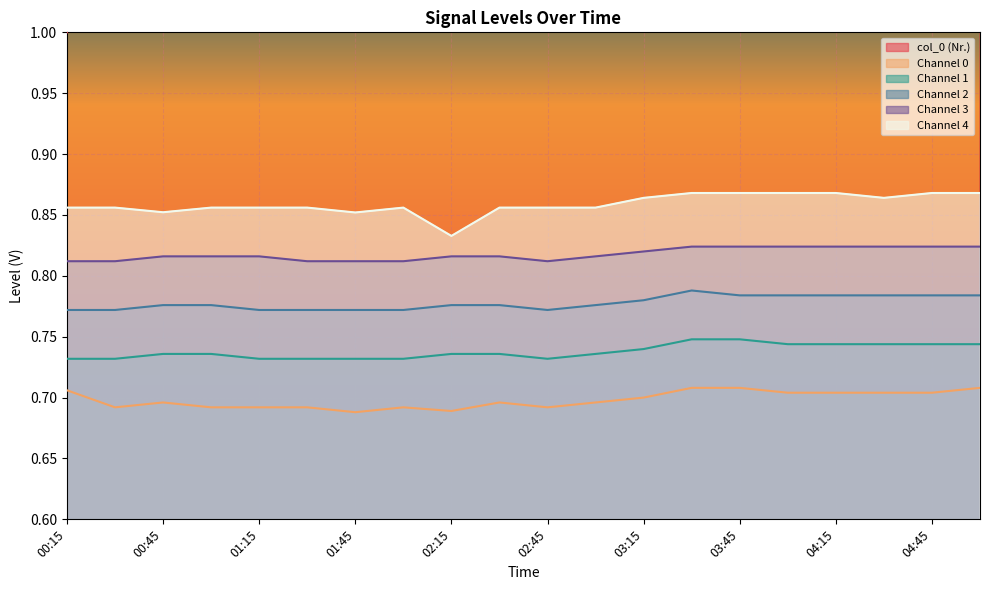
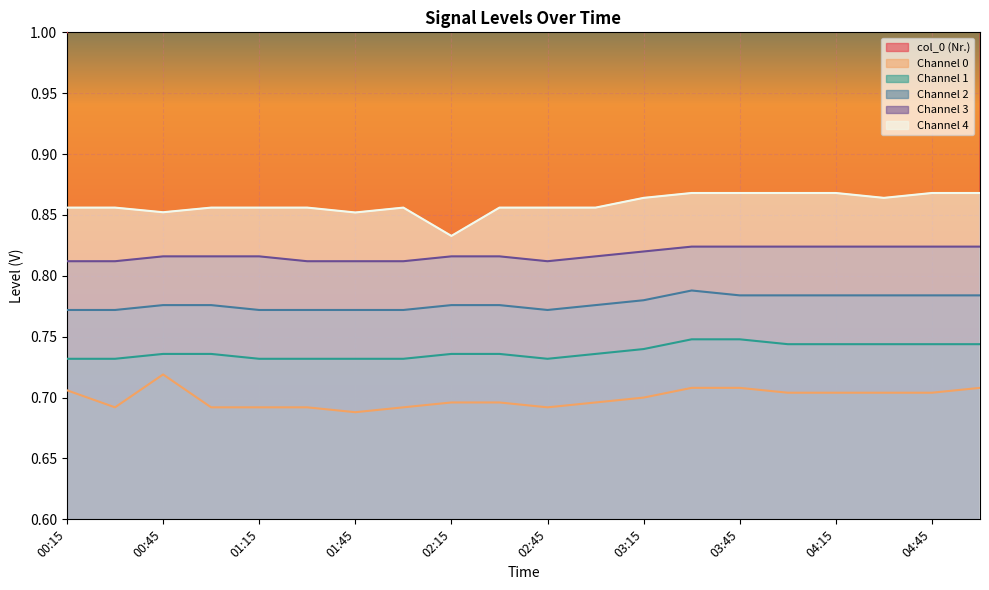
Channel 0, 00:45: 0.696 -> 0.719
Channel 0, 02:15: 0.689 -> 0.696
